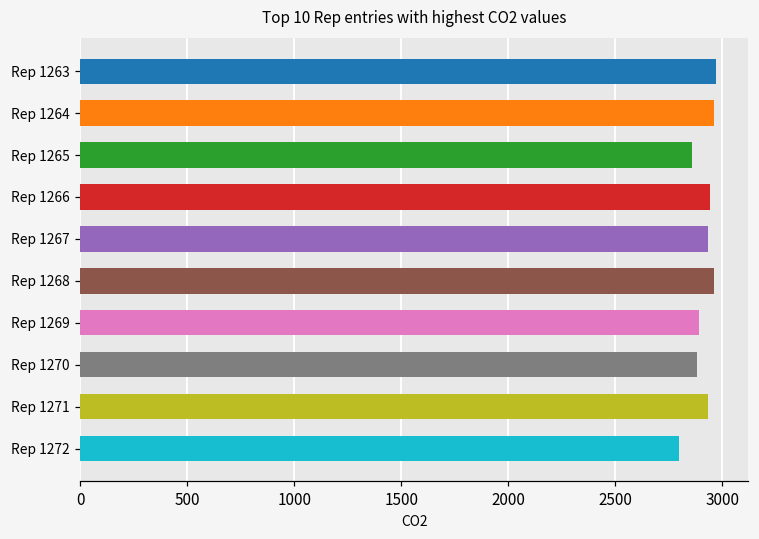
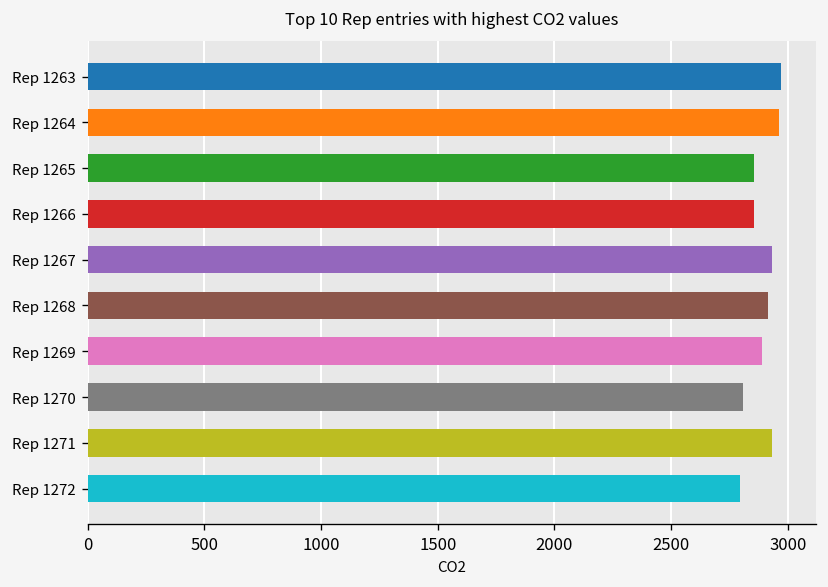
Rep 1266: 2950 -> 2860
Rep 1268: 2960 -> 2920
Rep 1270: 2880 -> 2810
